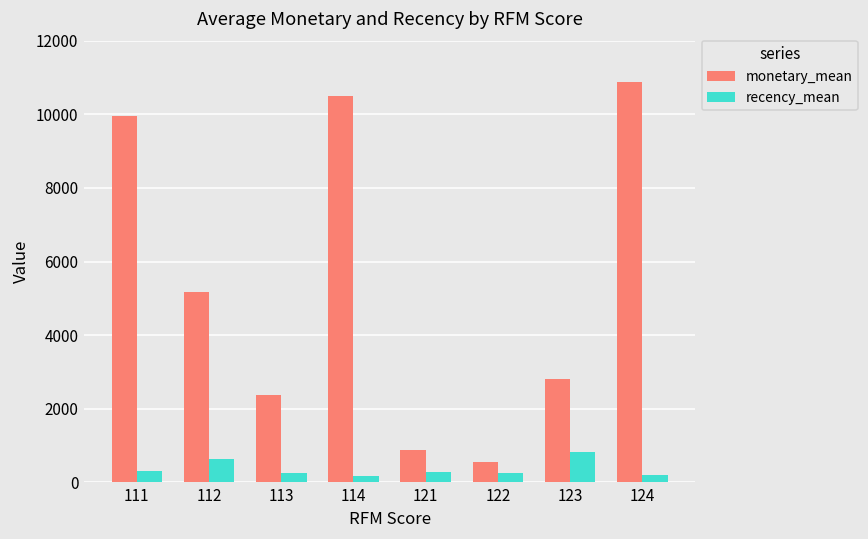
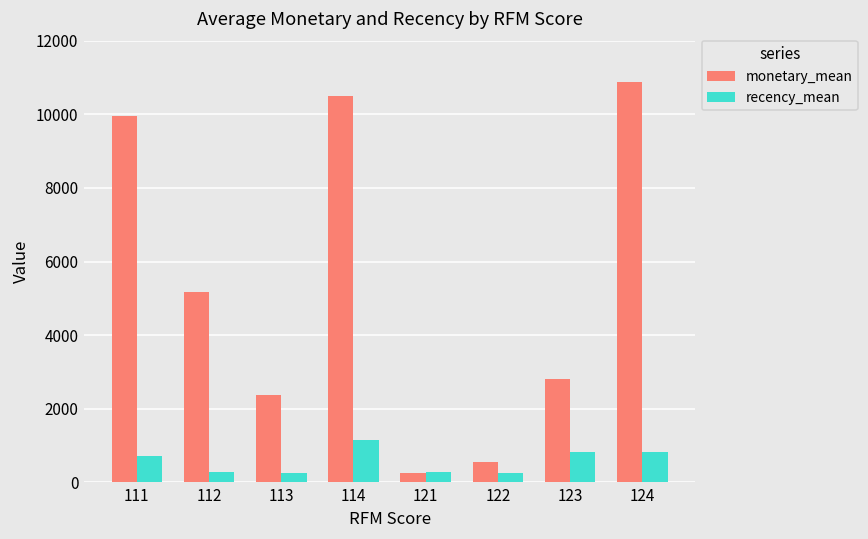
recency_mean, 111: 300 -> 700
recency_mean, 112: 600 -> 300
recency_mean, 114: 200 -> 1200
monetary_mean, 121: 900 -> 200
recency_mean, 124: 200 -> 800
